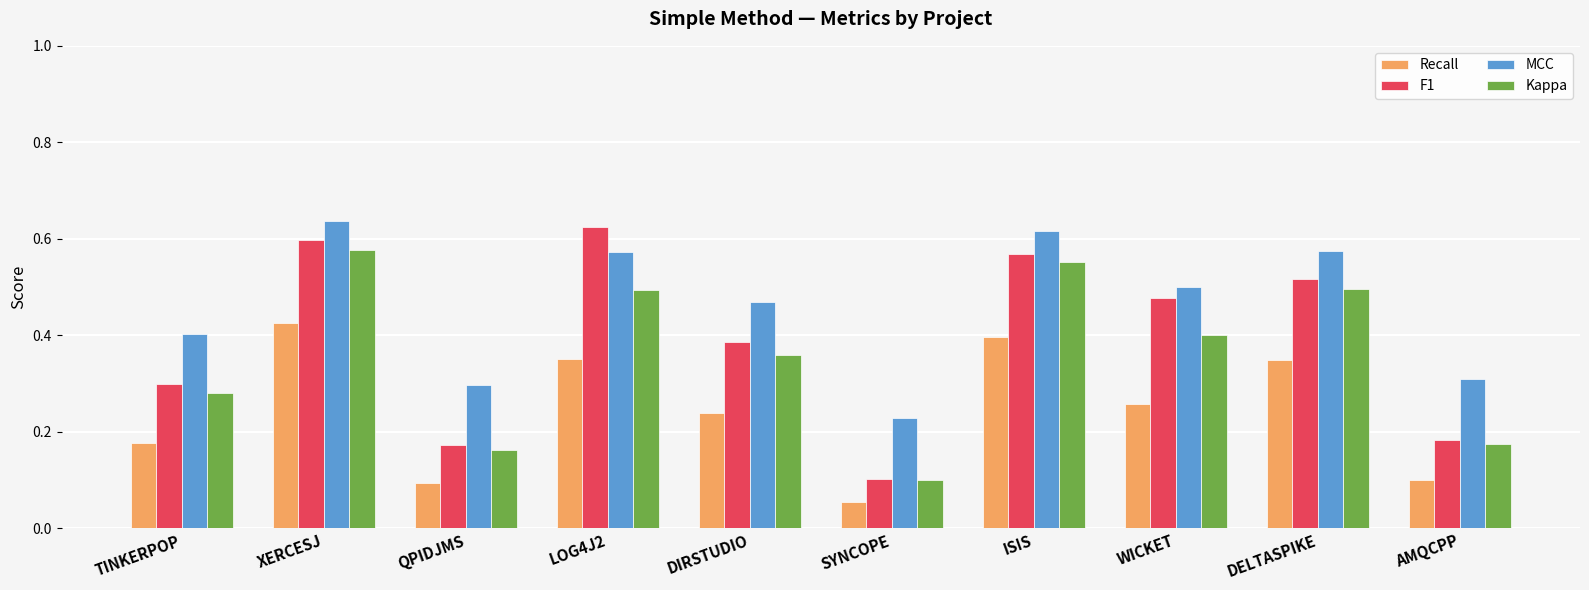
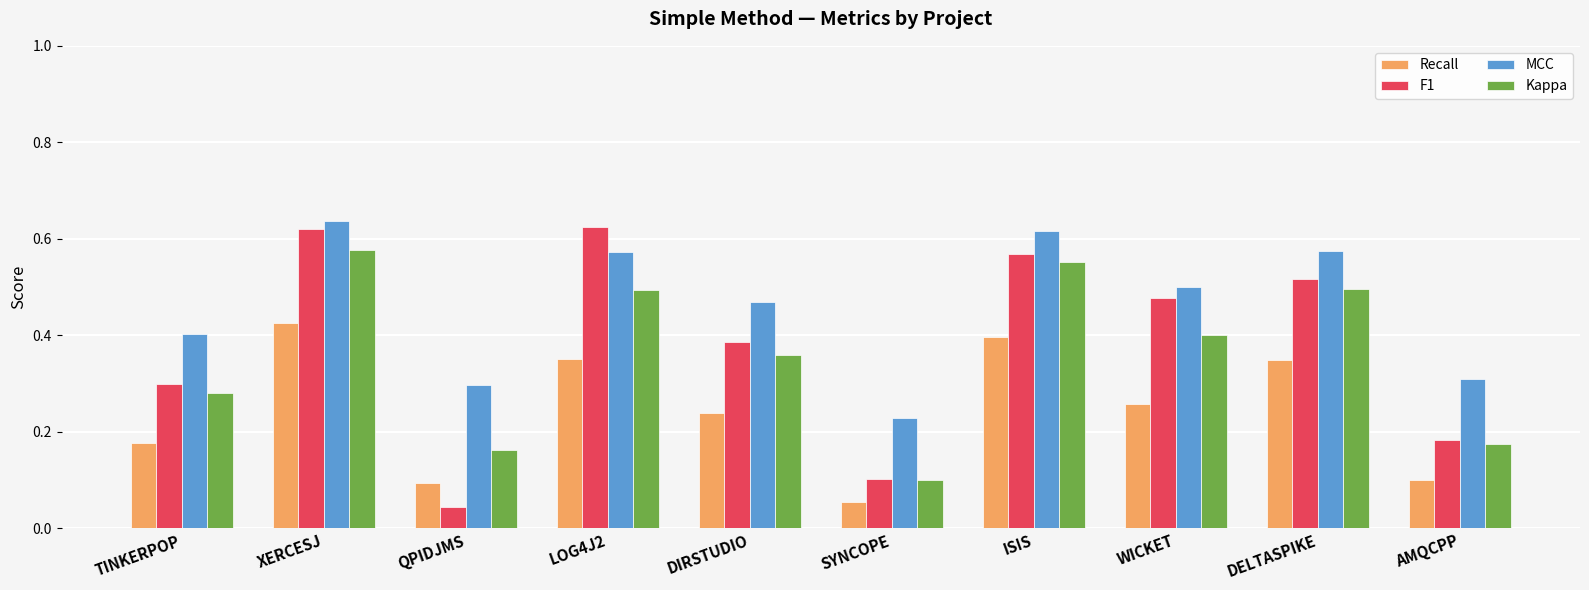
F1, XERCESJ: 0.60 -> 0.62
F1, QPIDJMS: 0.17 -> 0.05
